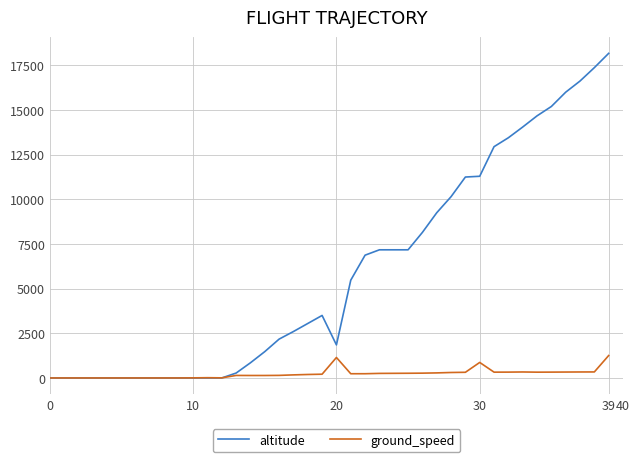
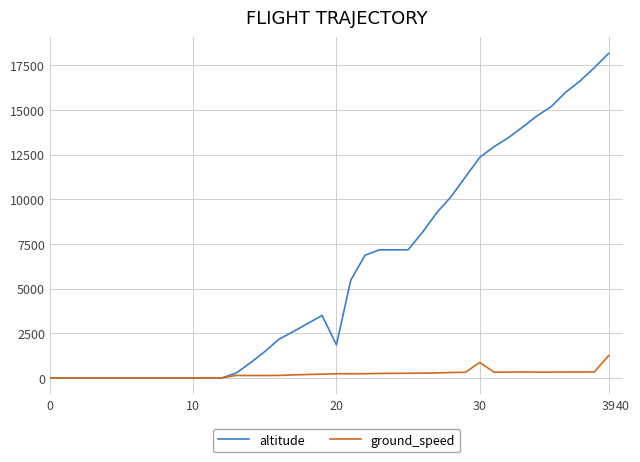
ground_speed, 20: 1100 -> 200
altitude, 30: 11300 -> 12400
